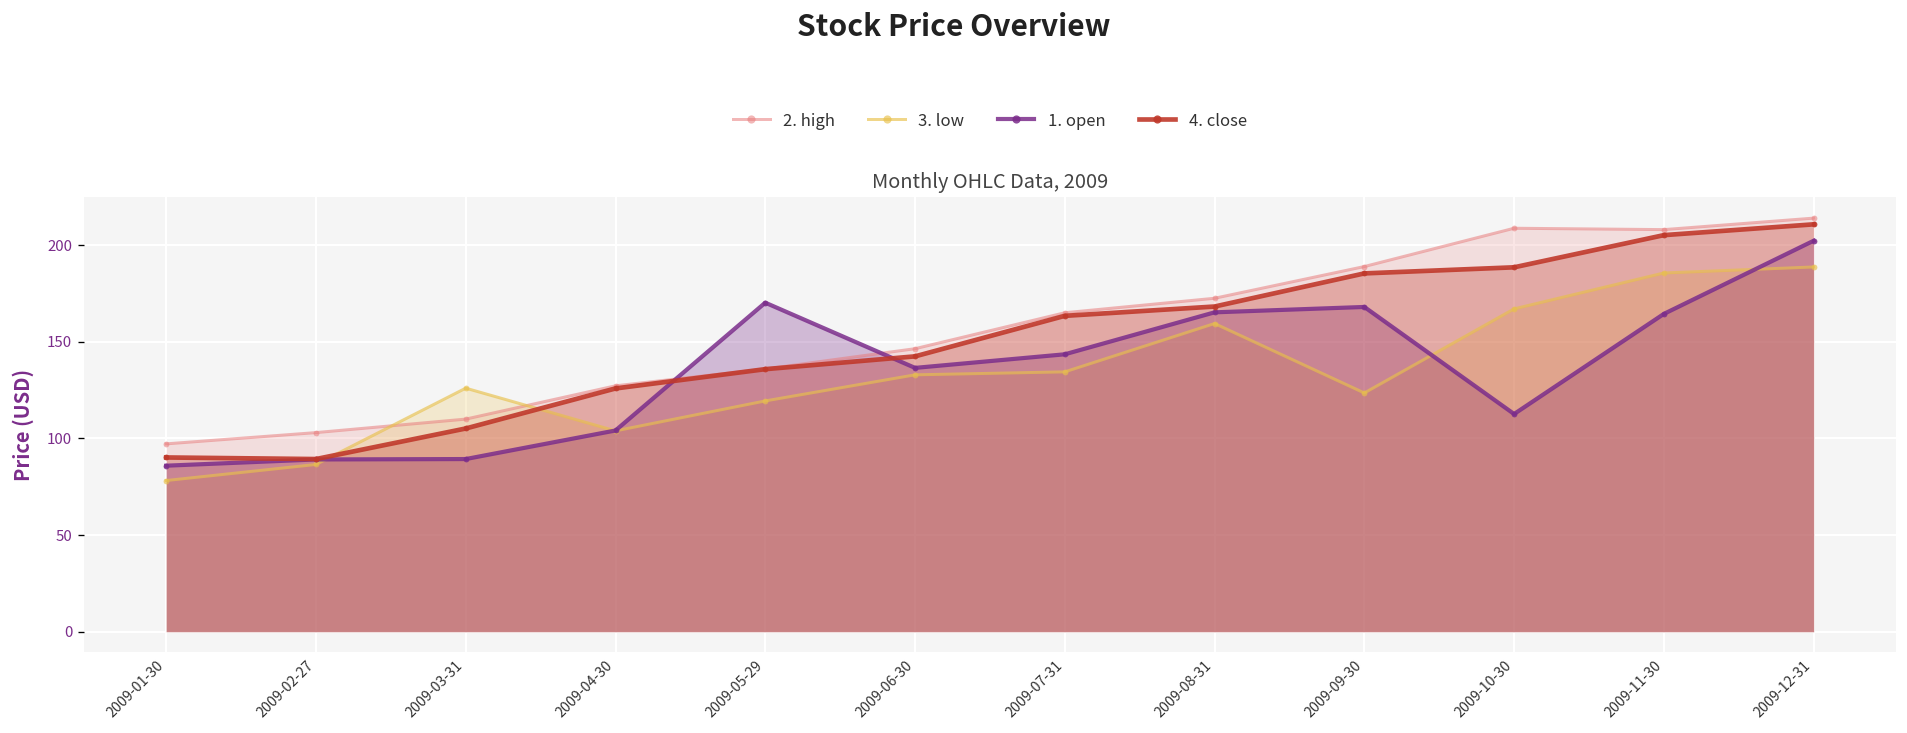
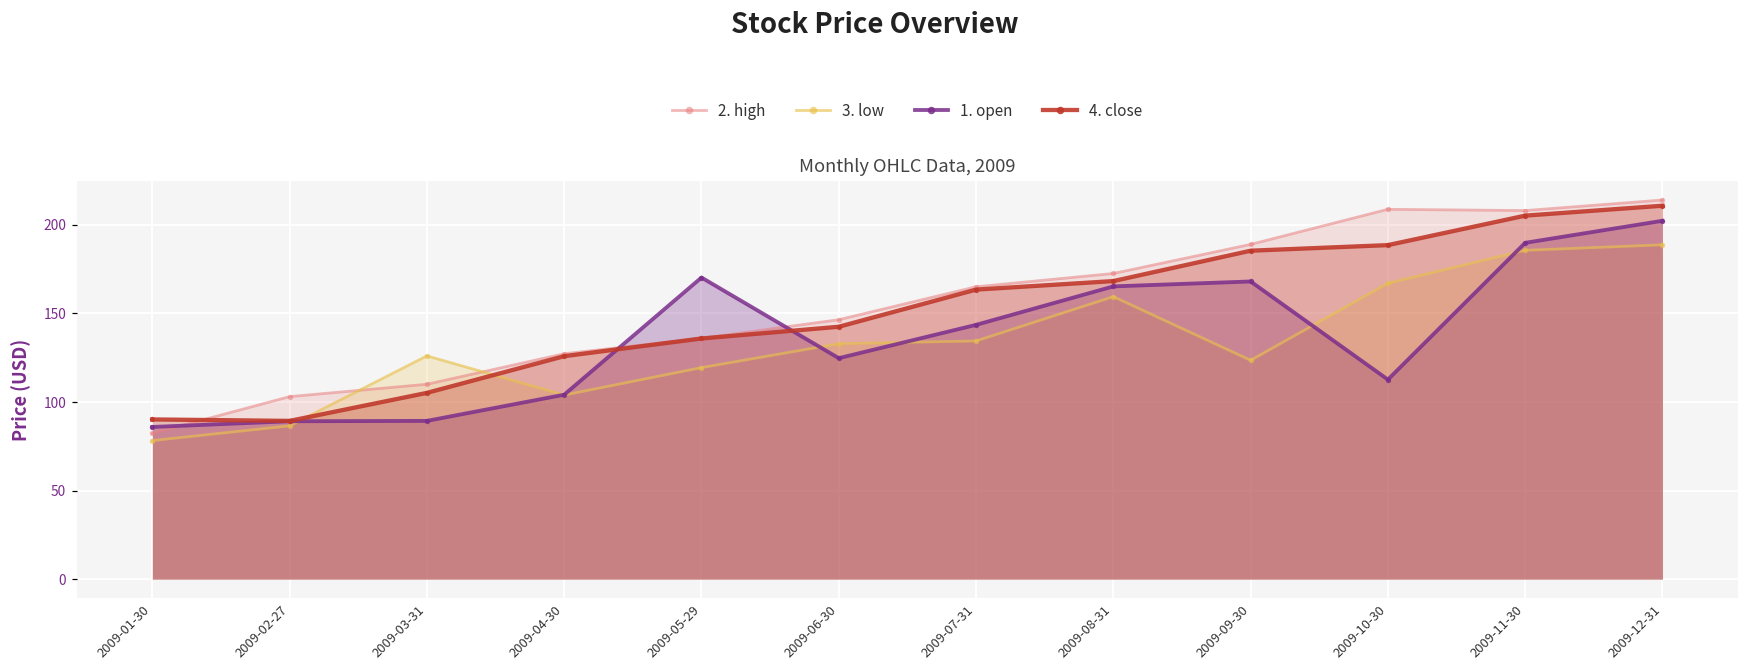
2. high, 2009-01-30: 97 -> 82
1. open, 2009-06-30: 136 -> 125
1. open, 2009-11-30: 164 -> 190
